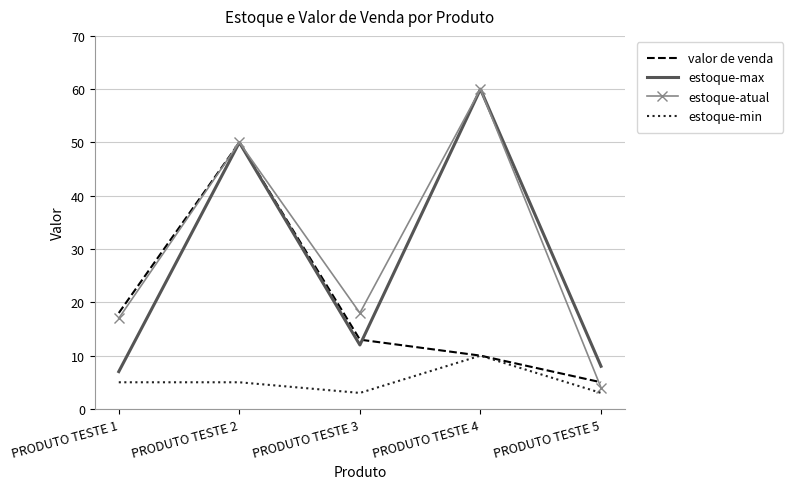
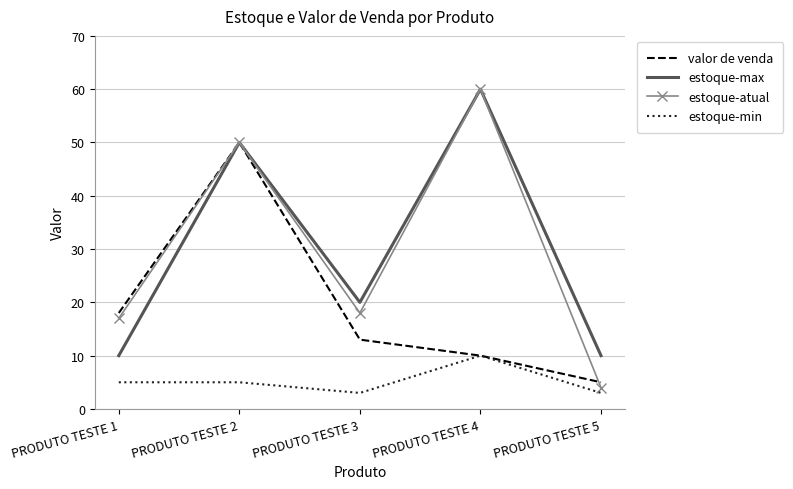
estoque-max, PRODUTO TESTE 1: 7 -> 10
estoque-max, PRODUTO TESTE 3: 12 -> 20
estoque-max, PRODUTO TESTE 5: 8 -> 10
